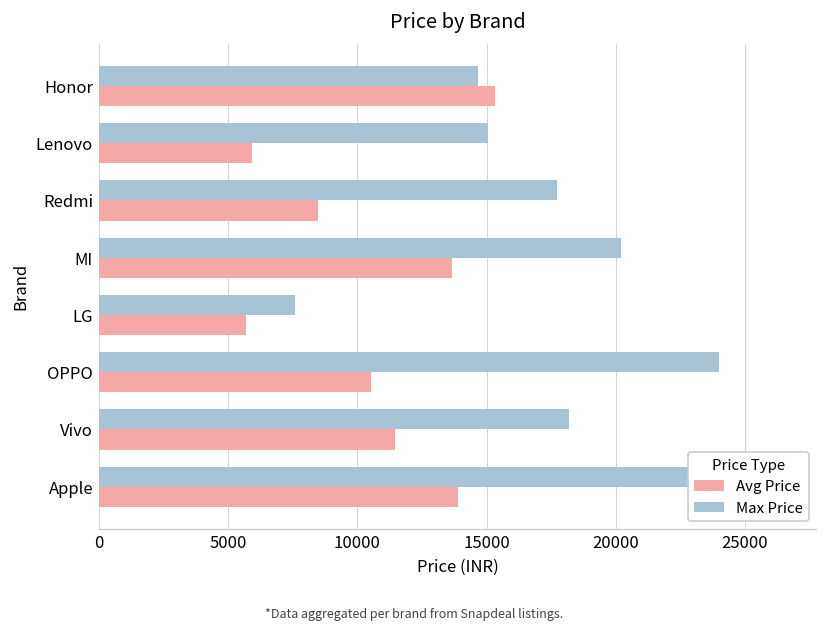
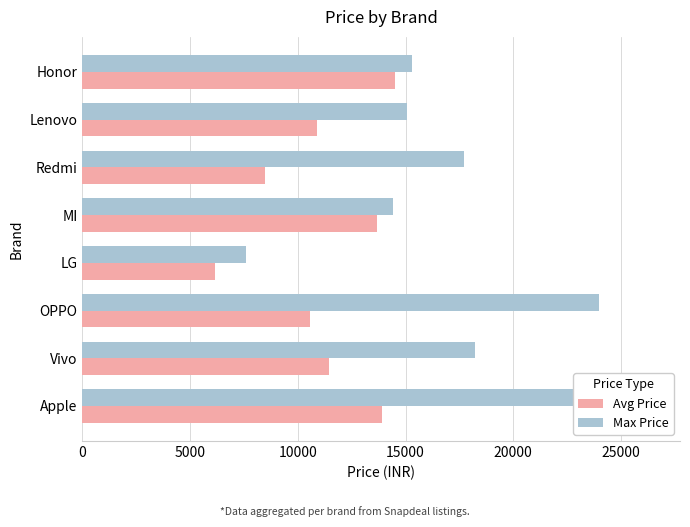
Max Price, Honor: 14700 -> 15300
Avg Price, Honor: 15300 -> 14500
Avg Price, Lenovo: 5900 -> 10900
Max Price, MI: 20200 -> 14400
Avg Price, LG: 5700 -> 6200
